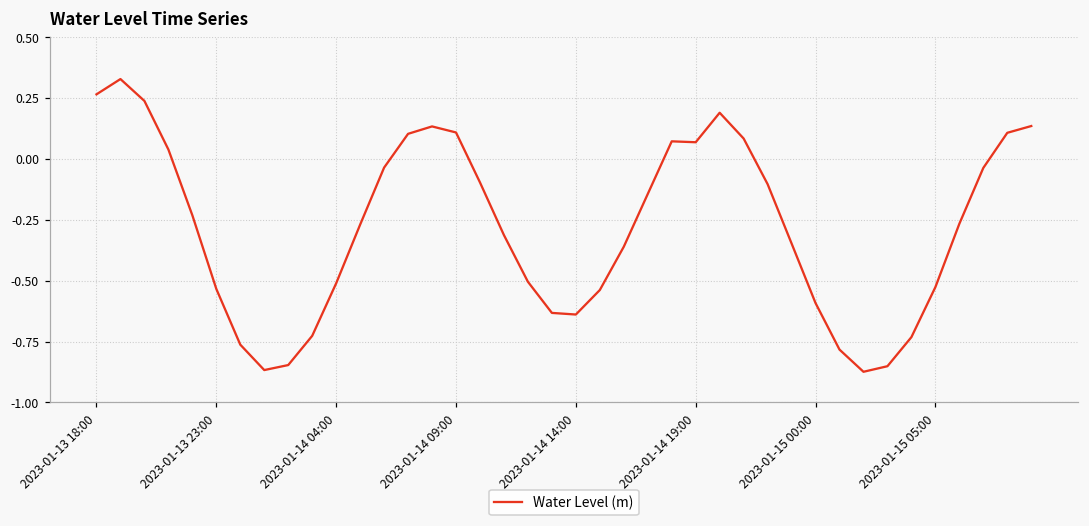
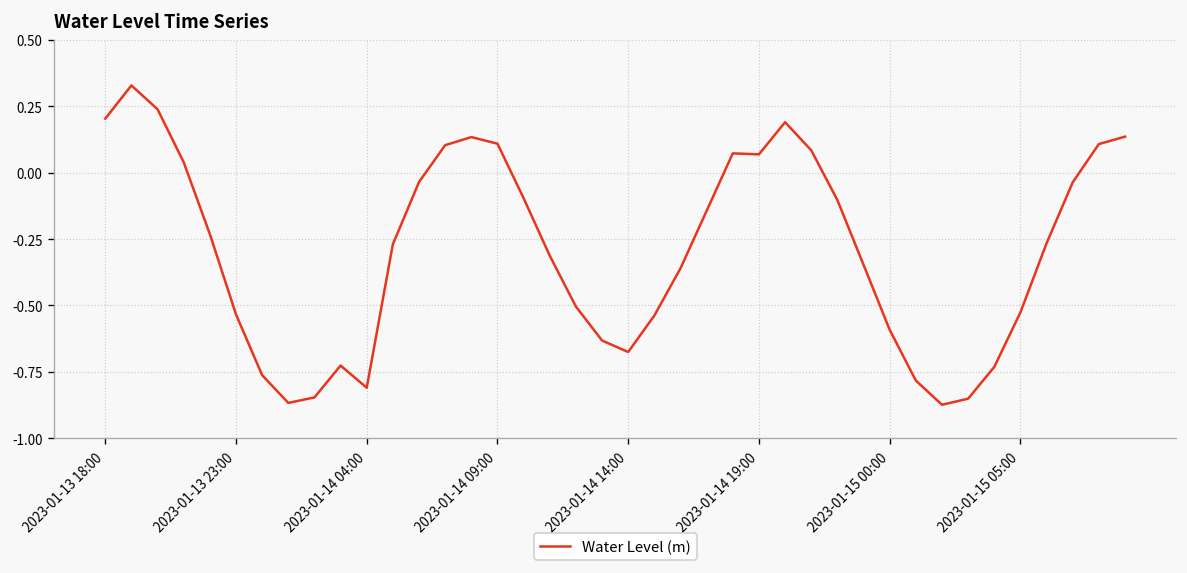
2023-01-13 18:00: 0.27 -> 0.20
2023-01-14 04:00: -0.51 -> -0.81
2023-01-14 14:00: -0.64 -> -0.68
